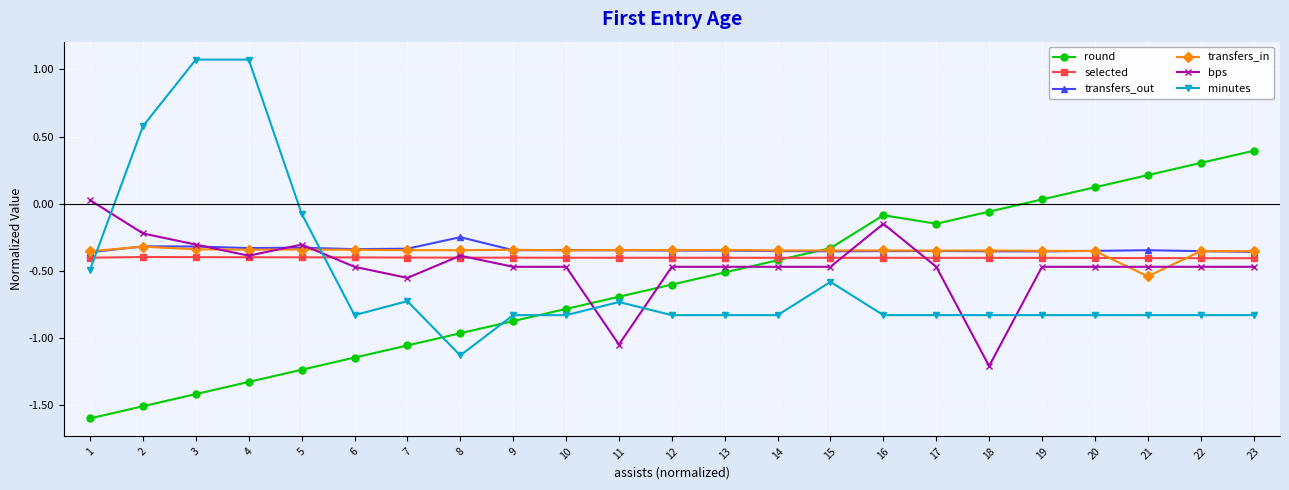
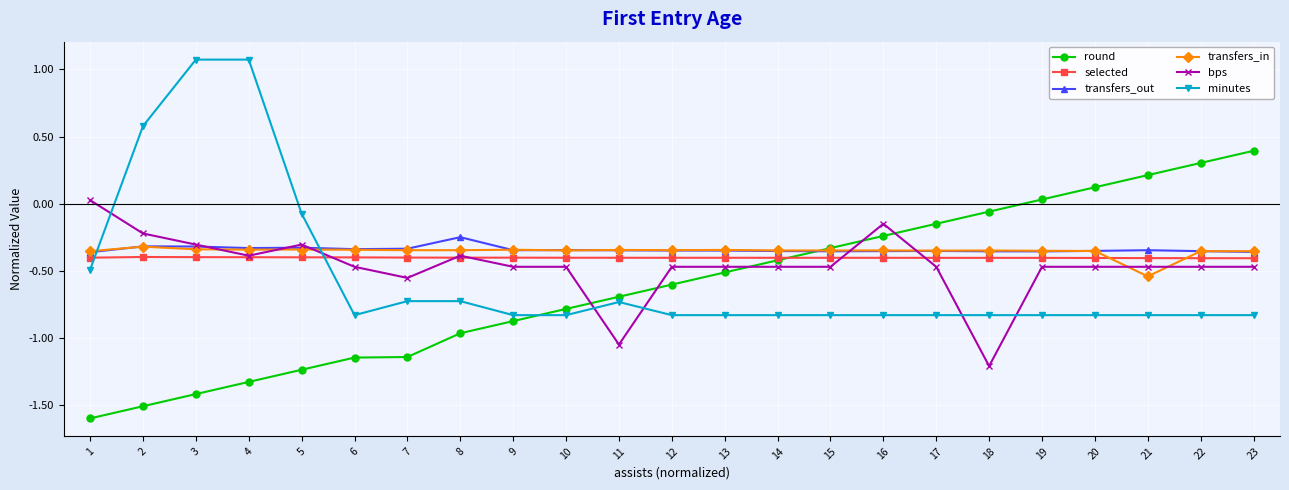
round, 7: -1.06 -> -1.14
minutes, 8: -1.13 -> -0.73
minutes, 15: -0.58 -> -0.83
round, 16: -0.09 -> -0.24
